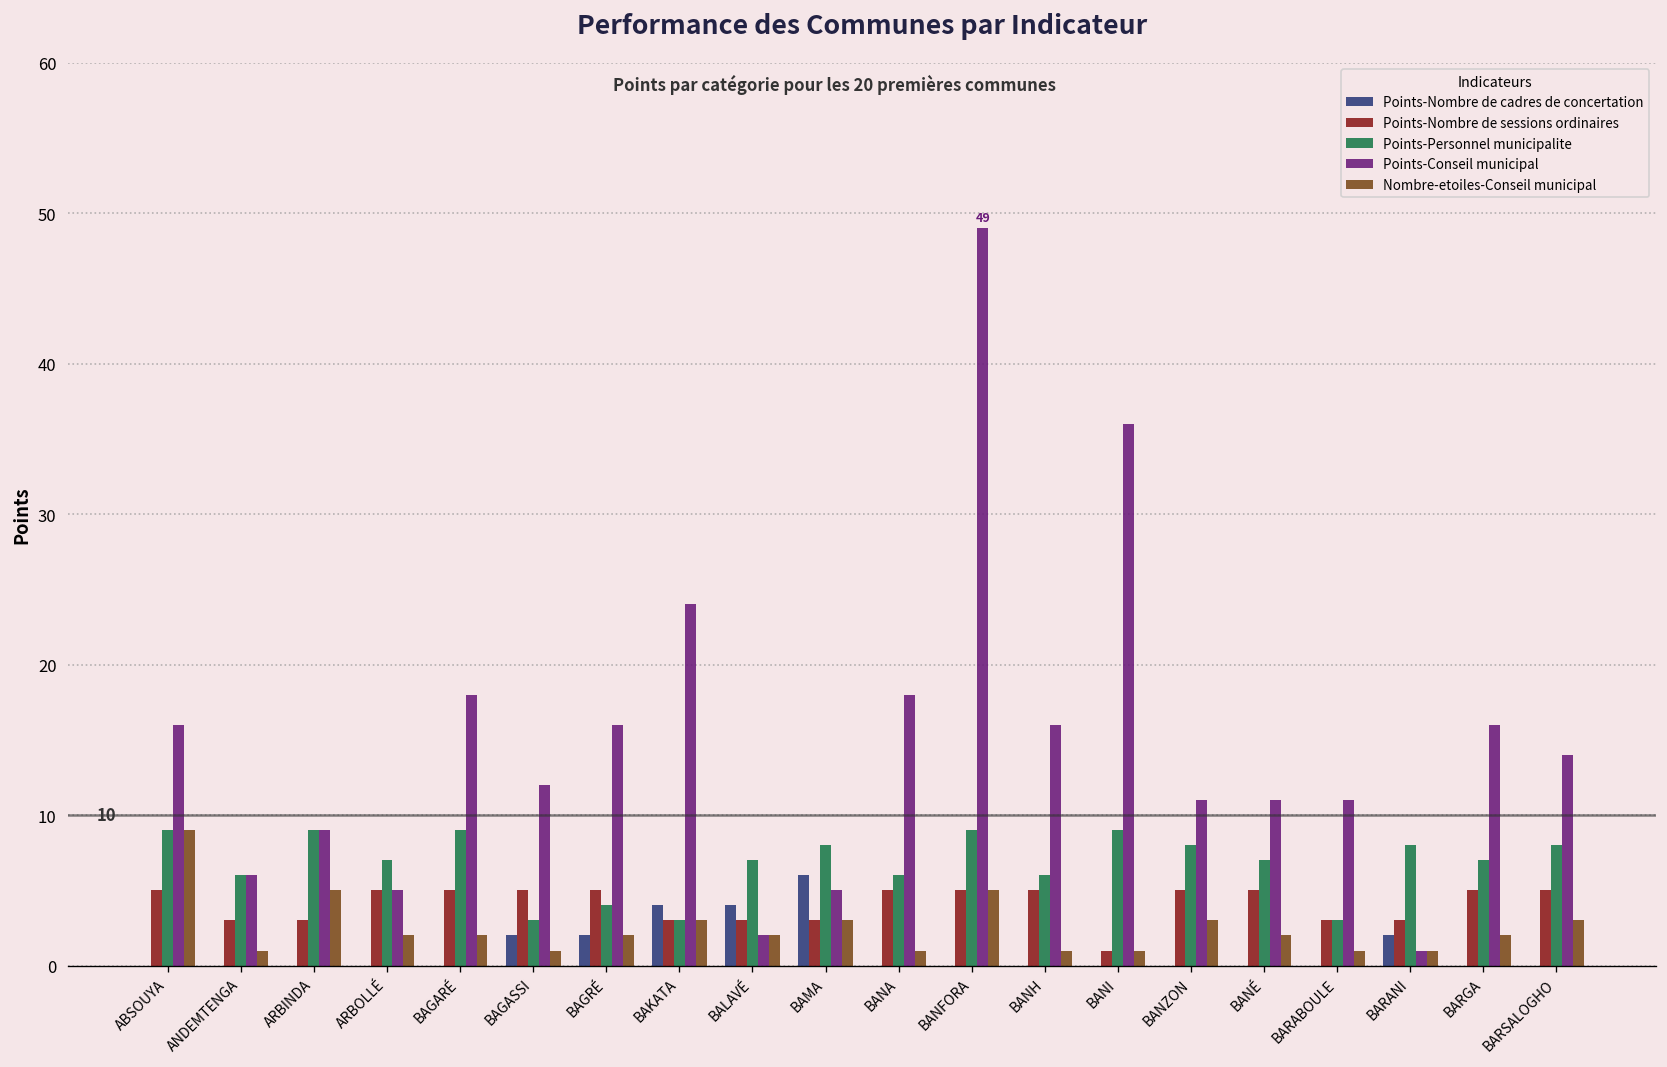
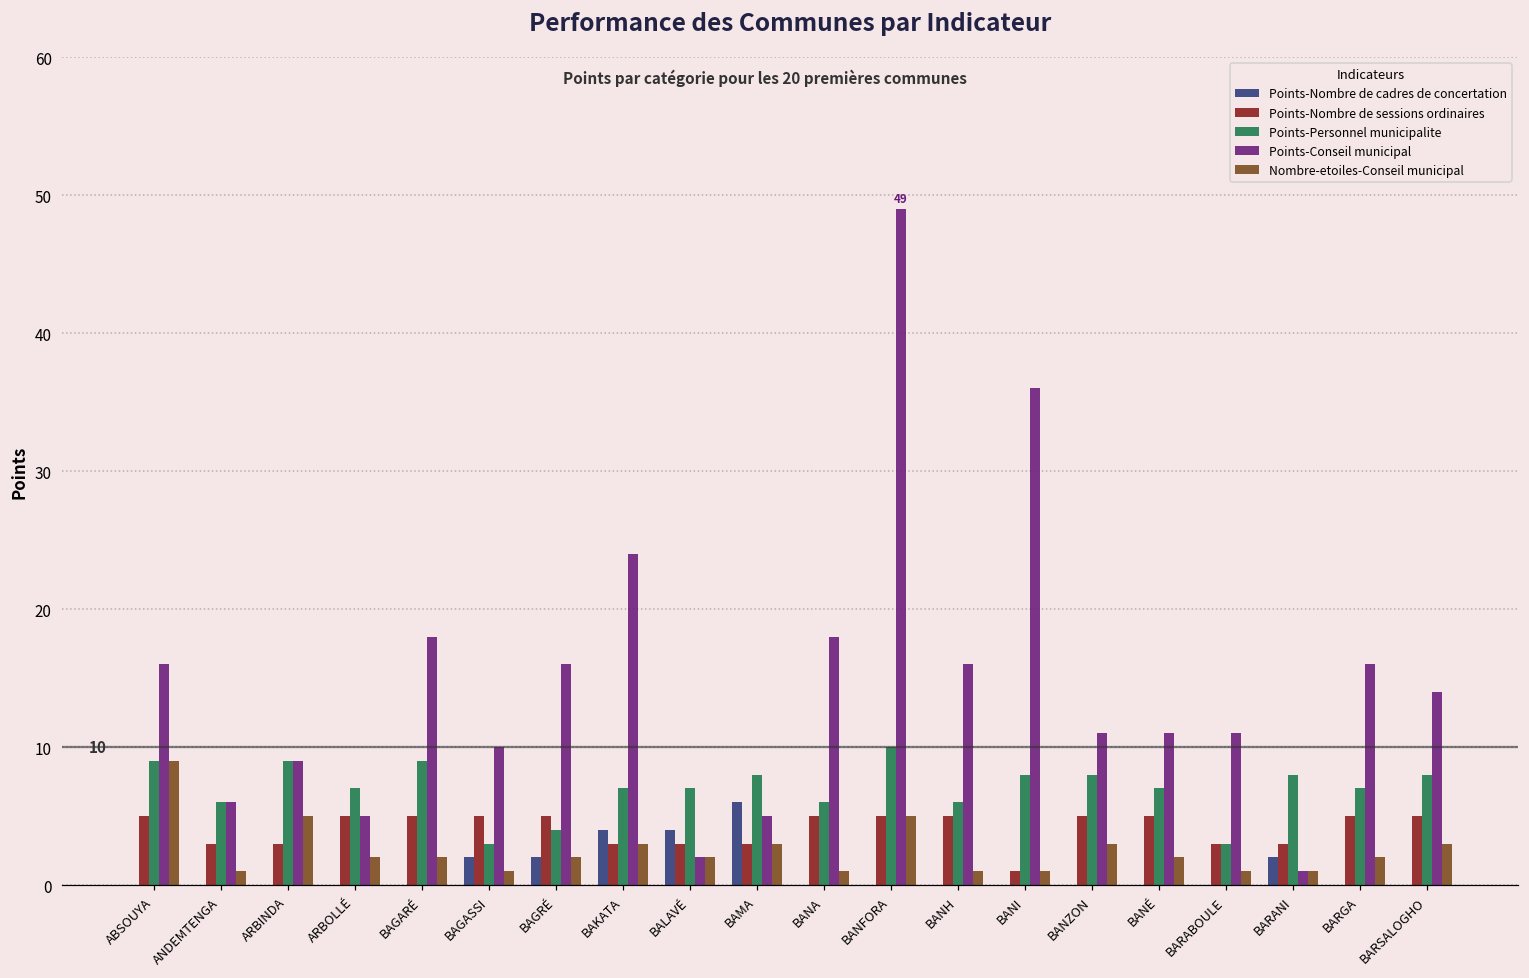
Points-Conseil municipal, BAGASSI: 12 -> 10
Points-Personnel municipalite, BAKATA: 3 -> 7
Points-Personnel municipalite, BANFORA: 9 -> 10
Points-Personnel municipalite, BANI: 9 -> 8
